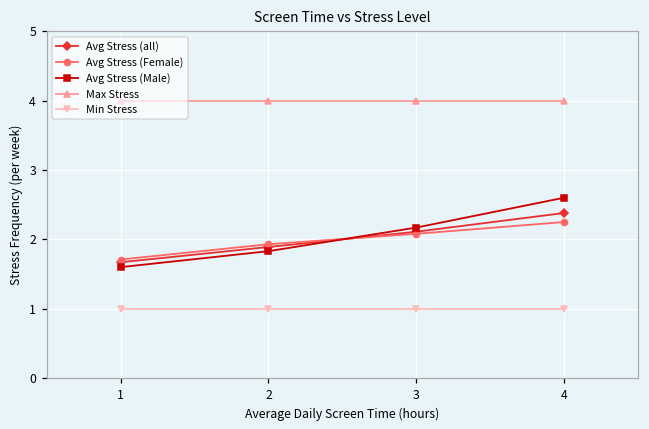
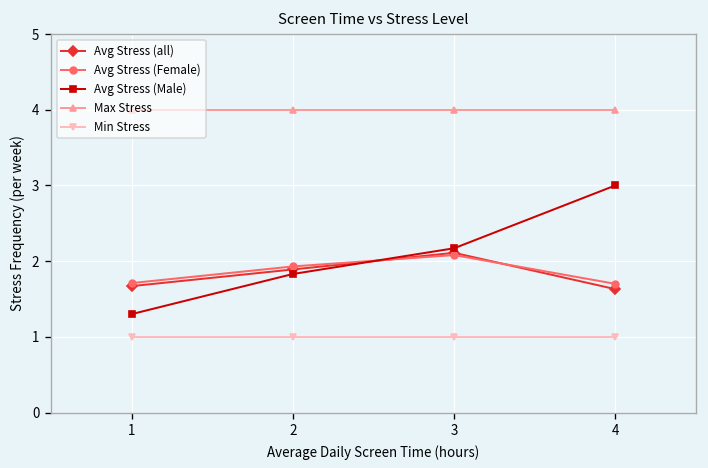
Avg Stress (Male), 1: 1.6 -> 1.3
Avg Stress (all), 4: 2.4 -> 1.6
Avg Stress (Female), 4: 2.3 -> 1.7
Avg Stress (Male), 4: 2.6 -> 3.0
